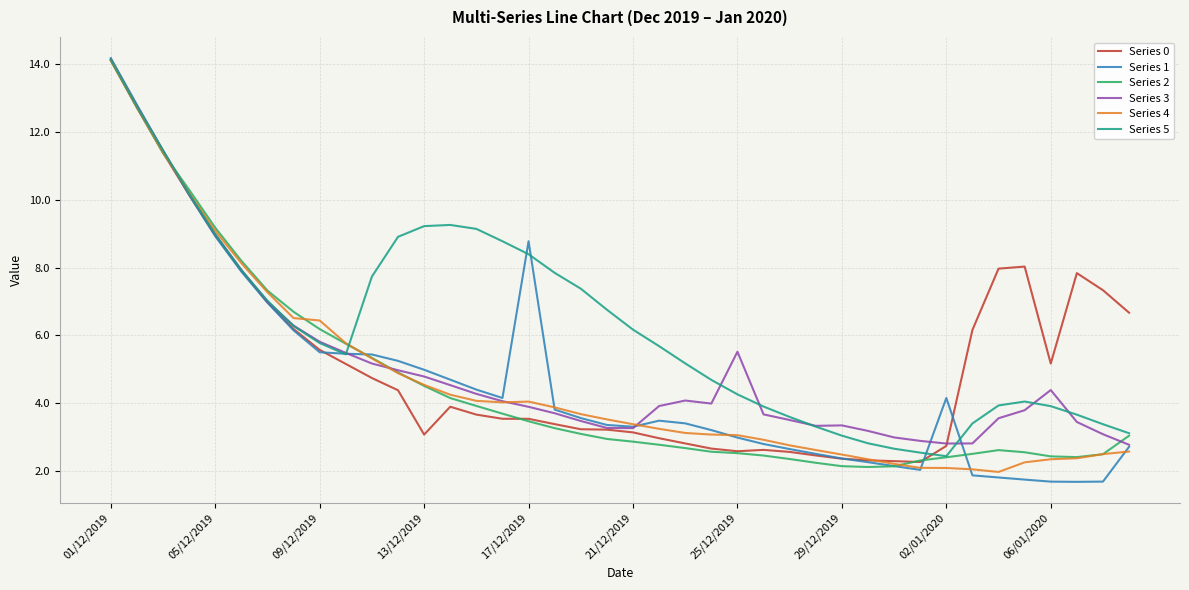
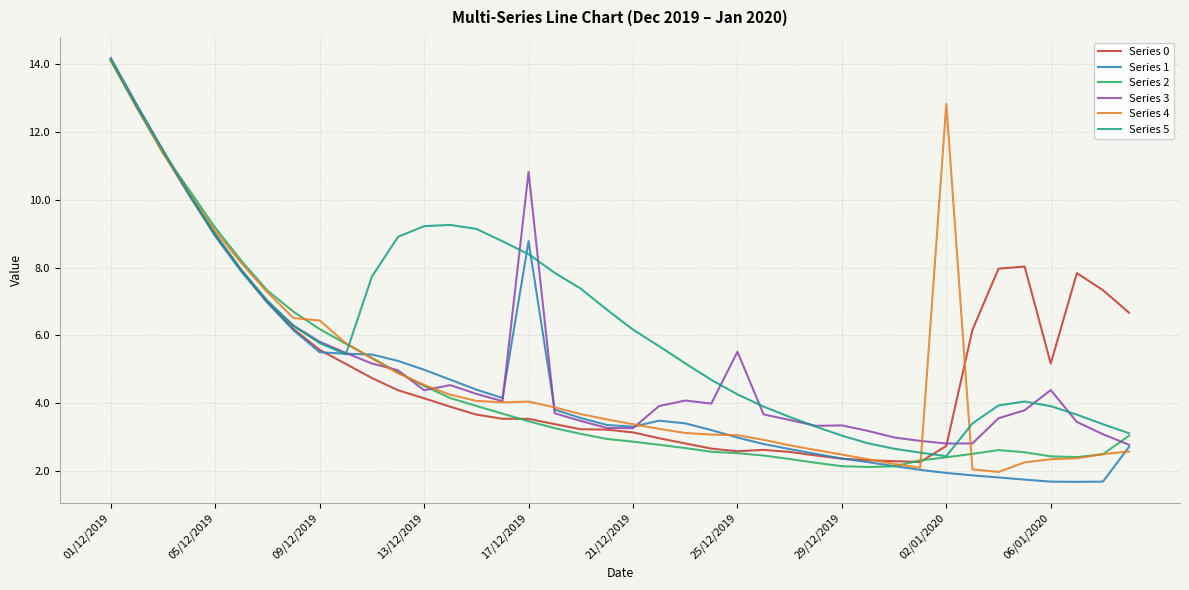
Series 0, 13/12/2019: 3.1 -> 4.2
Series 3, 13/12/2019: 4.8 -> 4.4
Series 3, 17/12/2019: 3.9 -> 10.8
Series 1, 02/01/2020: 4.2 -> 2.0
Series 4, 02/01/2020: 2.1 -> 12.8
